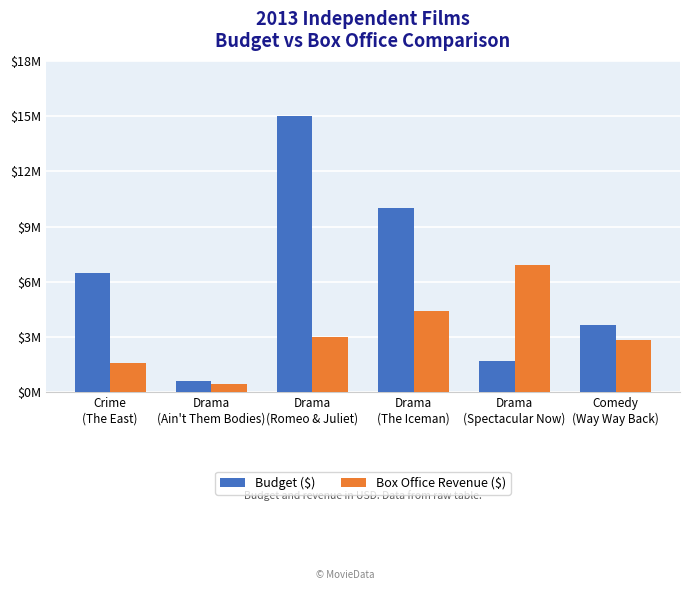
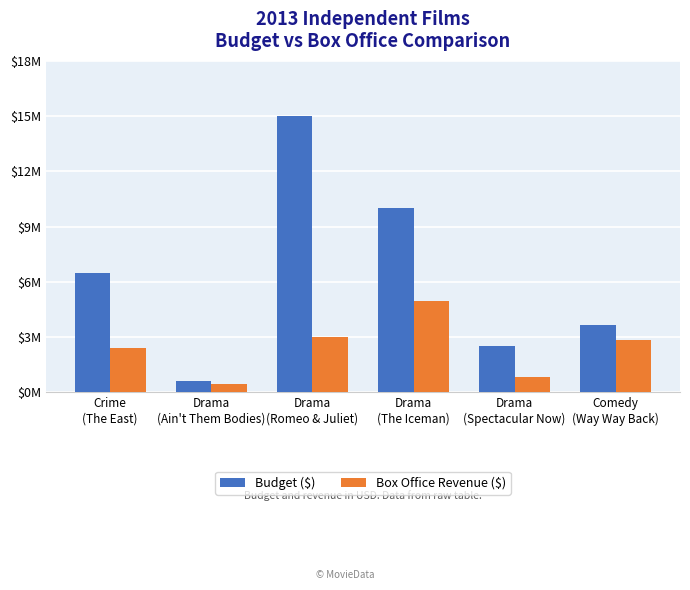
Box Office Revenue ($), Crime (The East): $1600000 -> $2400000
Box Office Revenue ($), Drama (The Iceman): $4400000 -> $5000000
Budget ($), Drama (Spectacular Now): $1700000 -> $2500000
Box Office Revenue ($), Drama (Spectacular Now): $6900000 -> $800000
